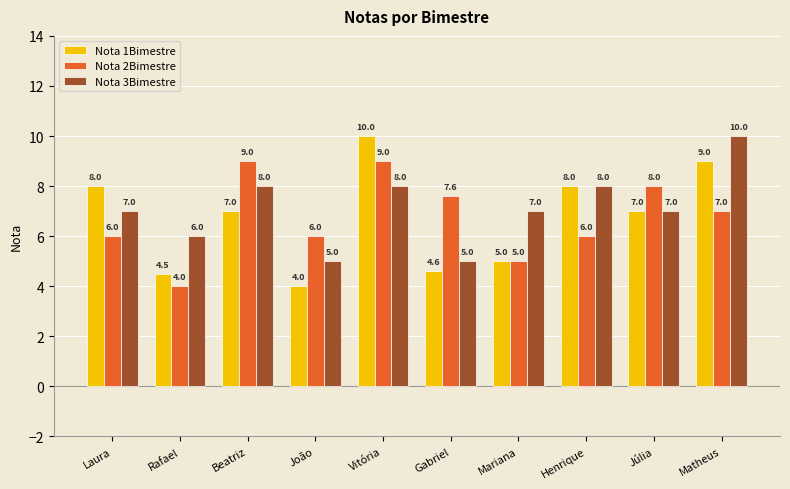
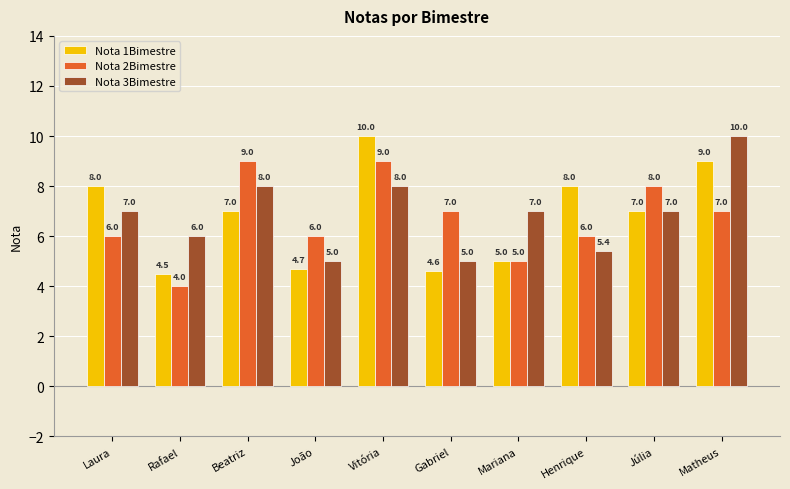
Nota 1Bimestre, João: 4.0 -> 4.7
Nota 2Bimestre, Gabriel: 7.6 -> 7.0
Nota 3Bimestre, Henrique: 8.0 -> 5.4
